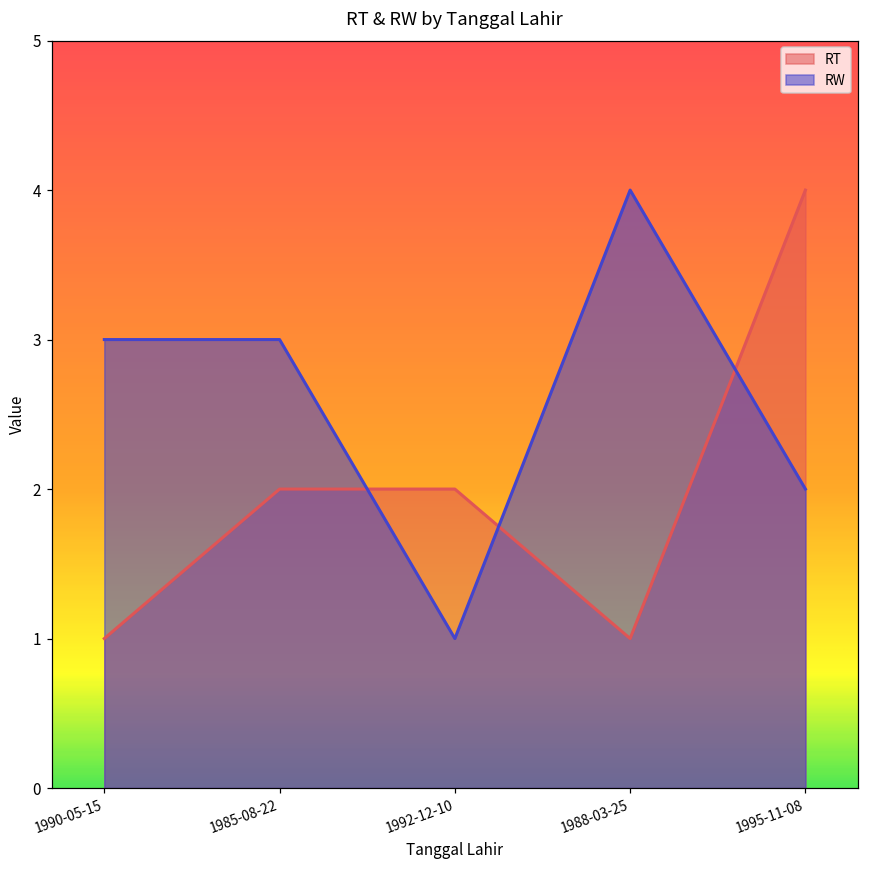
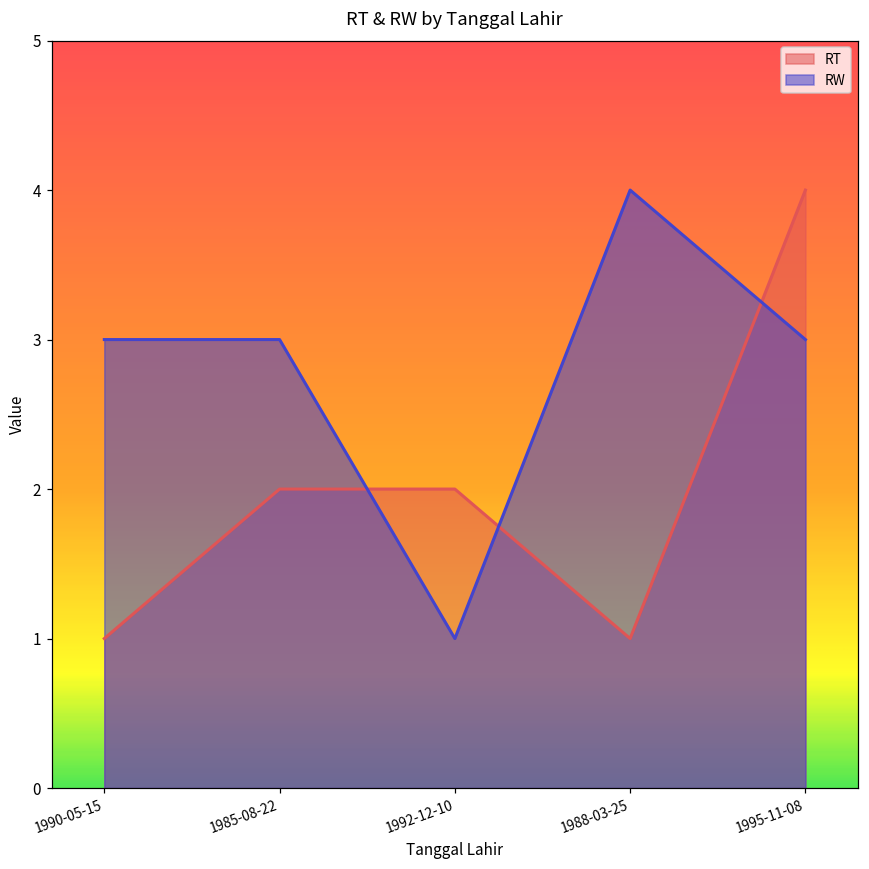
RW, 1995-11-08: 2 -> 3
